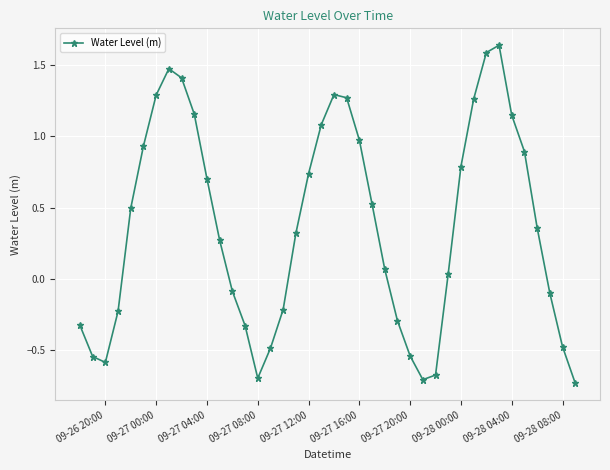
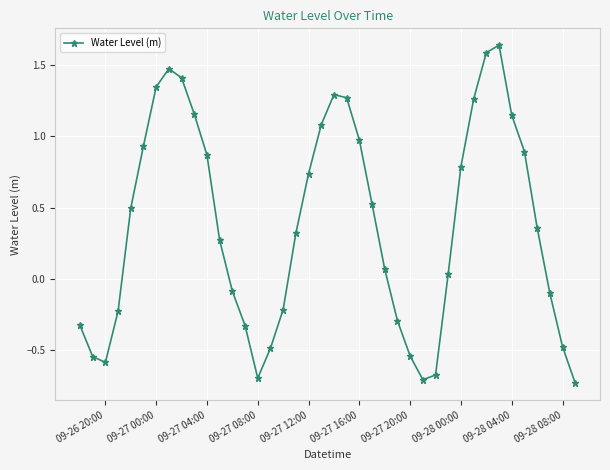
09-27 00:00: 1.29 -> 1.34
09-27 04:00: 0.70 -> 0.87
